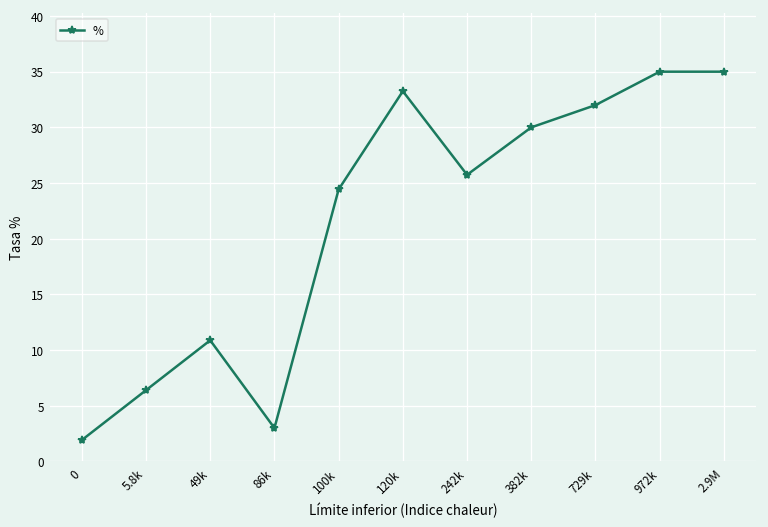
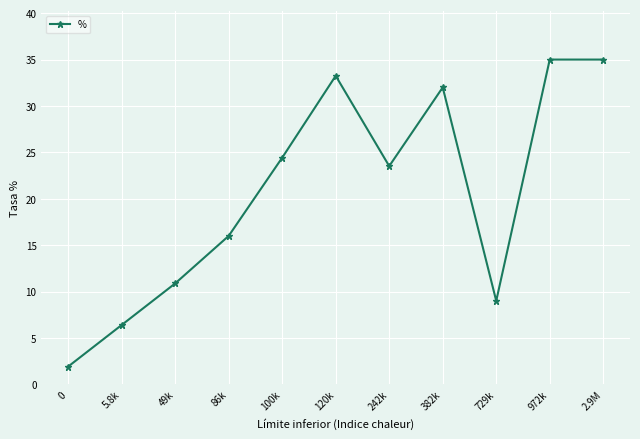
86k: 3 -> 16
242k: 26 -> 24
382k: 30 -> 32
729k: 32 -> 9
